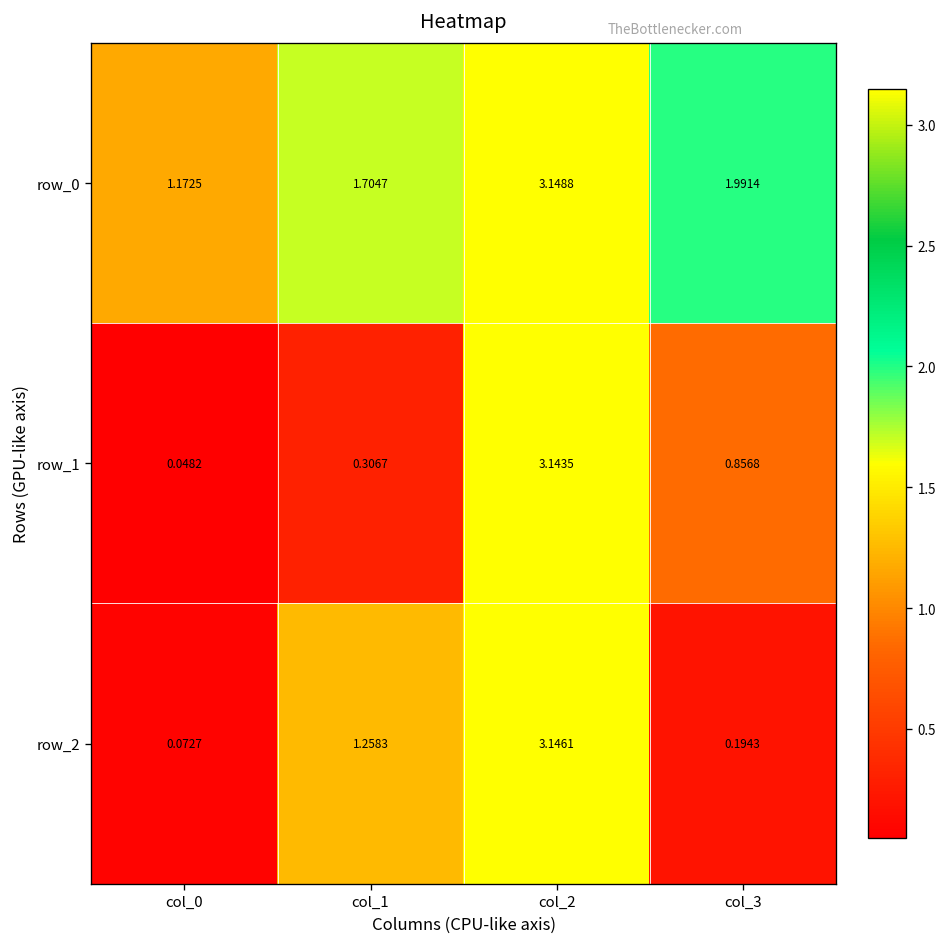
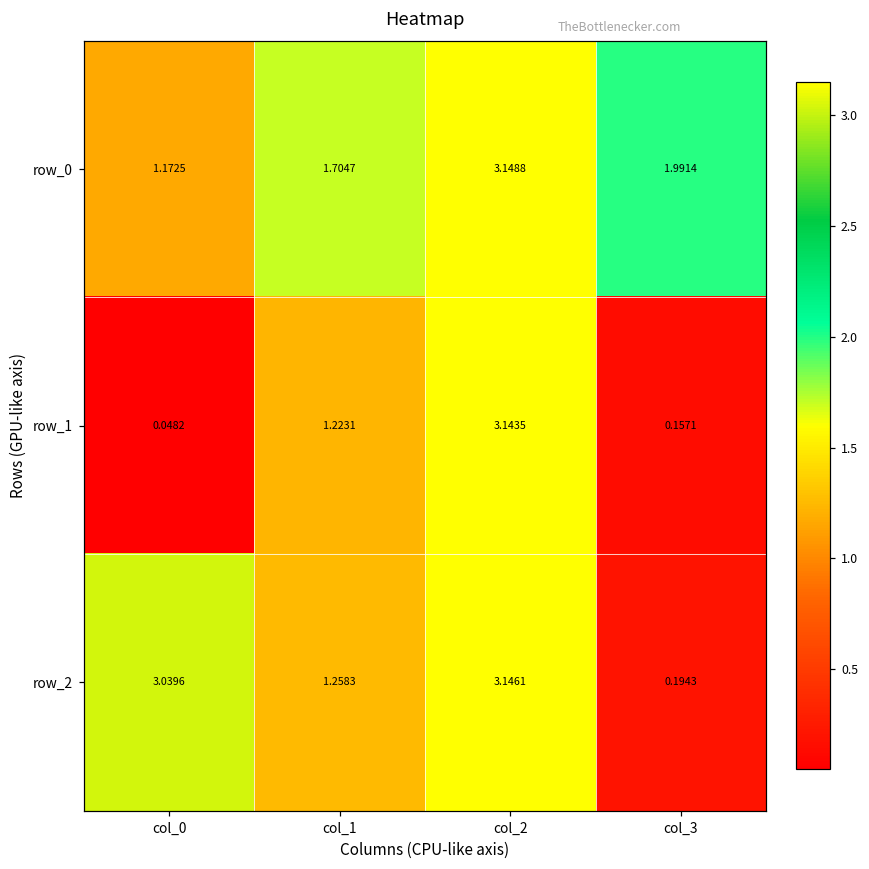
row_1, col_1: 0.3067 -> 1.2231
row_1, col_3: 0.8568 -> 0.1571
row_2, col_0: 0.0727 -> 3.0396
